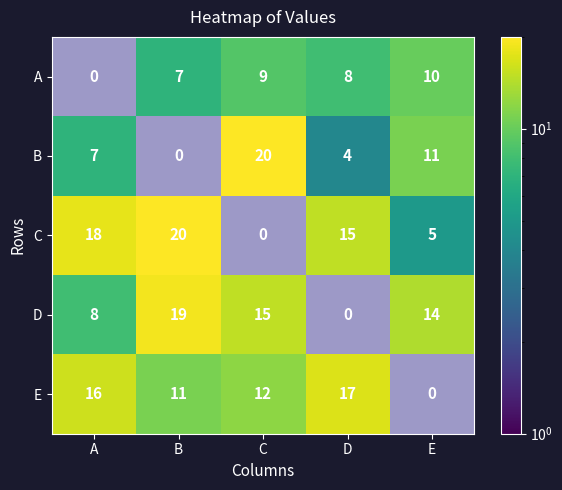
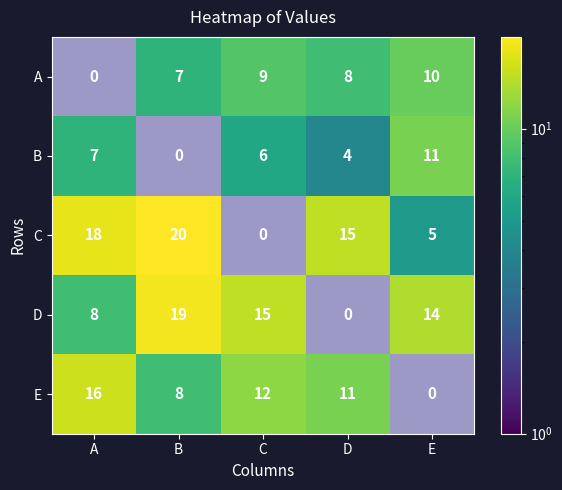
B, C: 20 -> 6
E, B: 11 -> 8
E, D: 17 -> 11
